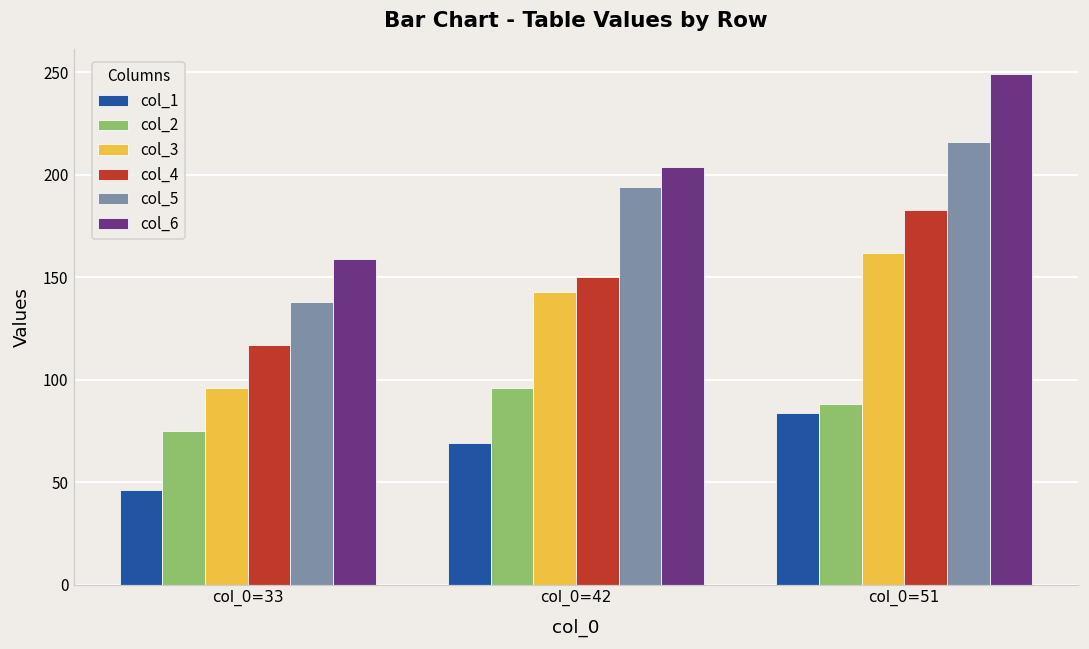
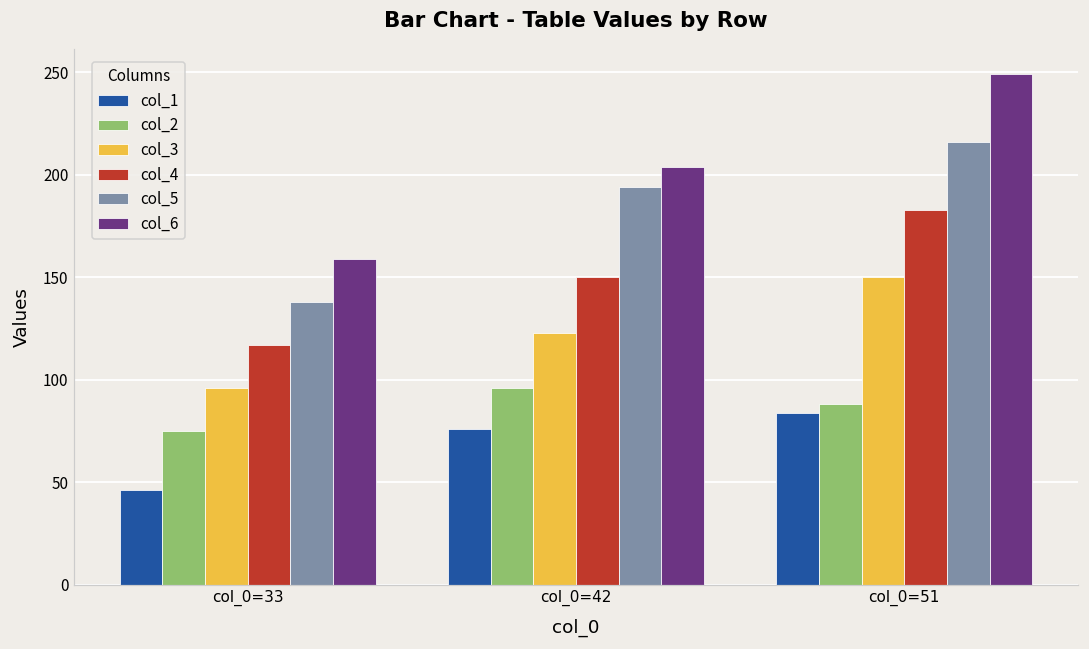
col_1, col_0=42: 69 -> 76
col_3, col_0=42: 143 -> 123
col_3, col_0=51: 162 -> 150
